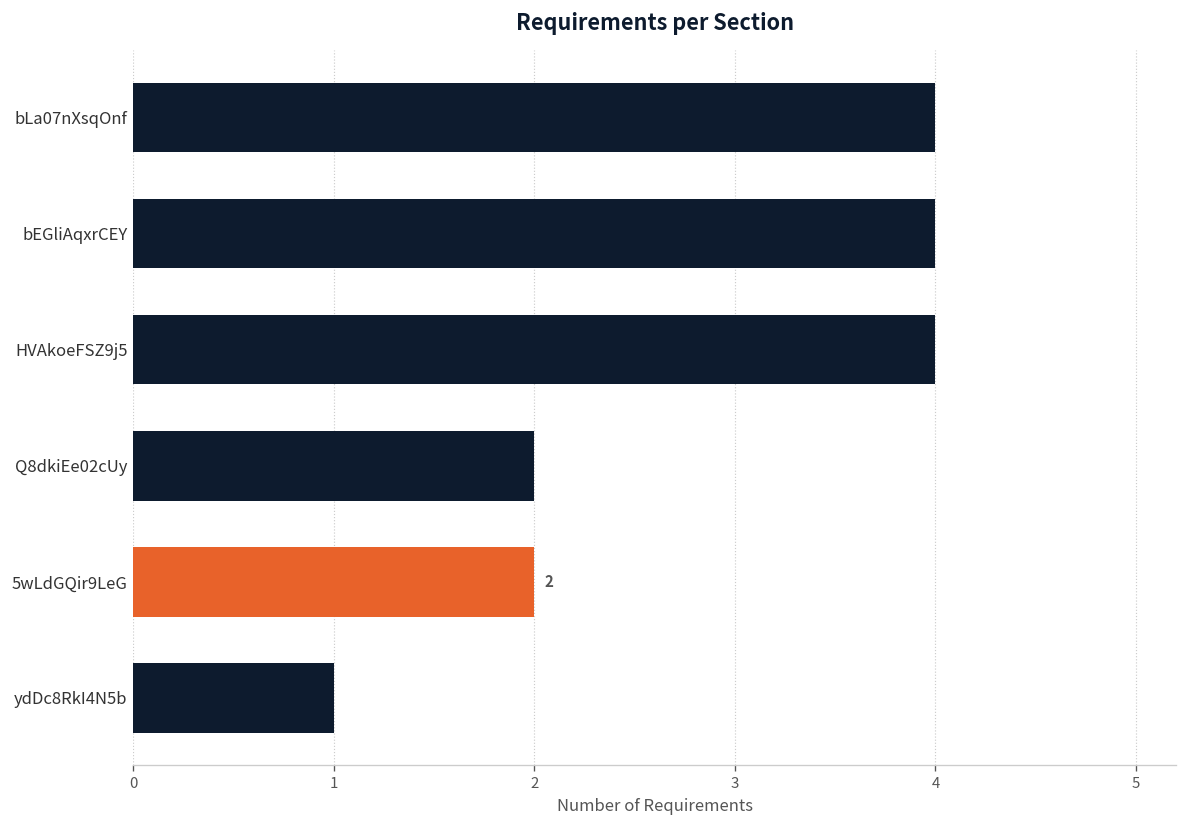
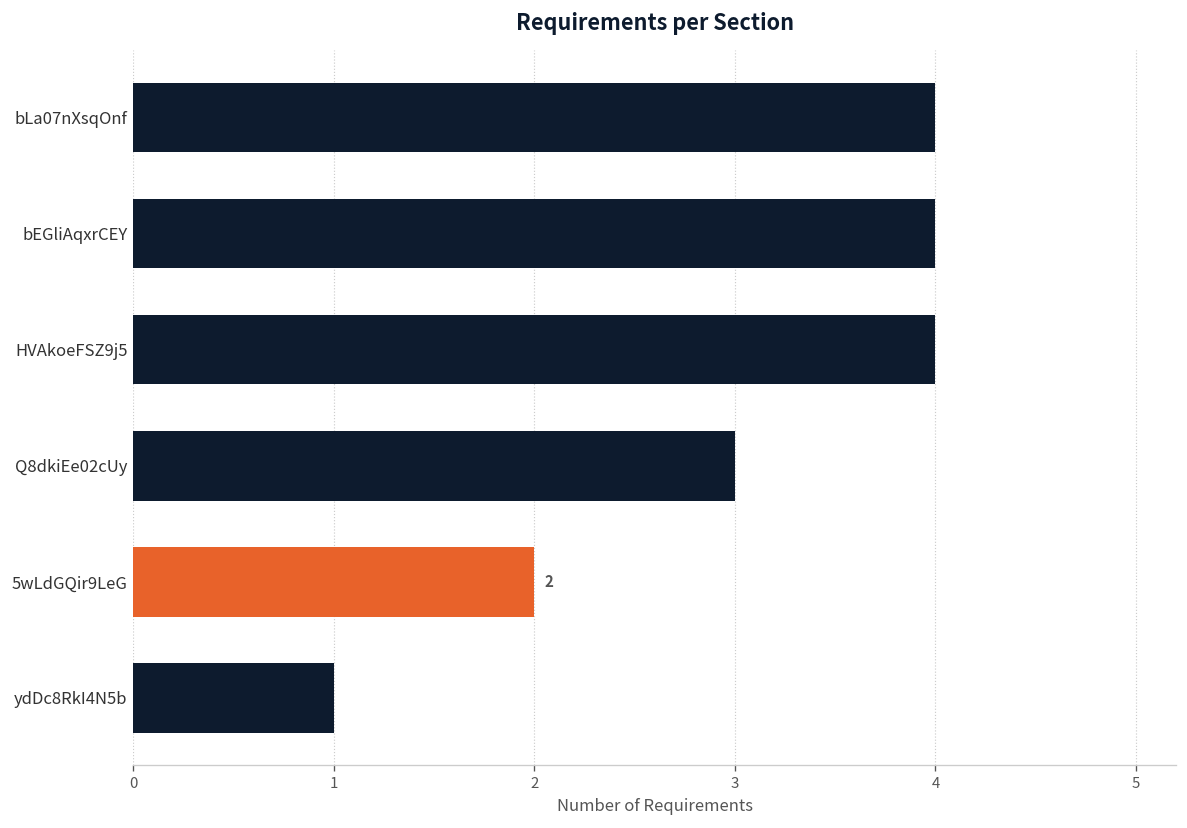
Q8dkiEe02cUy: 2 -> 3
